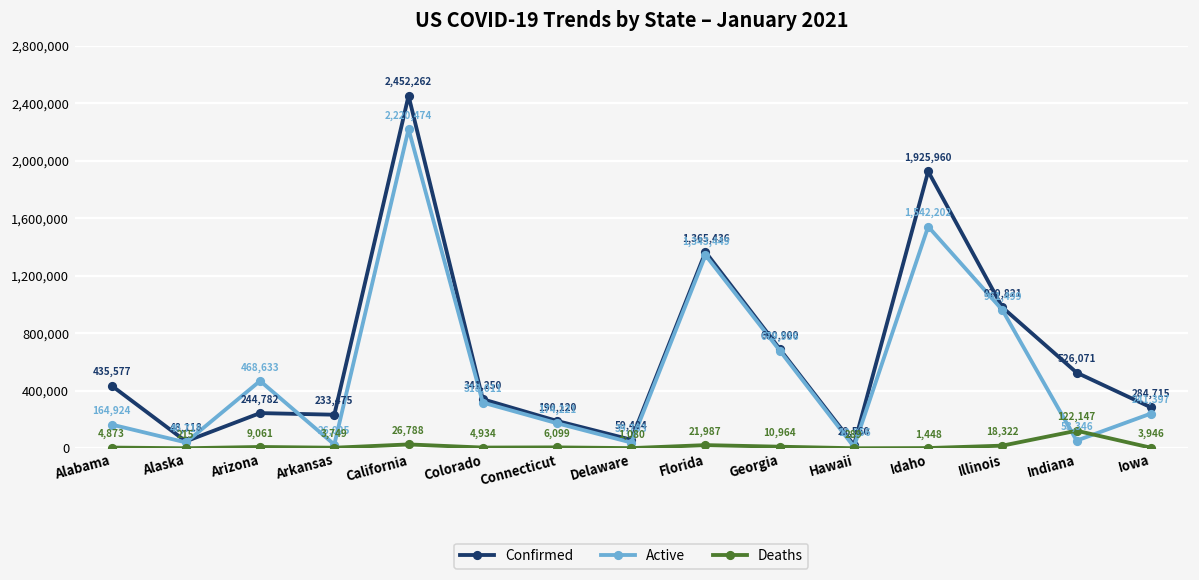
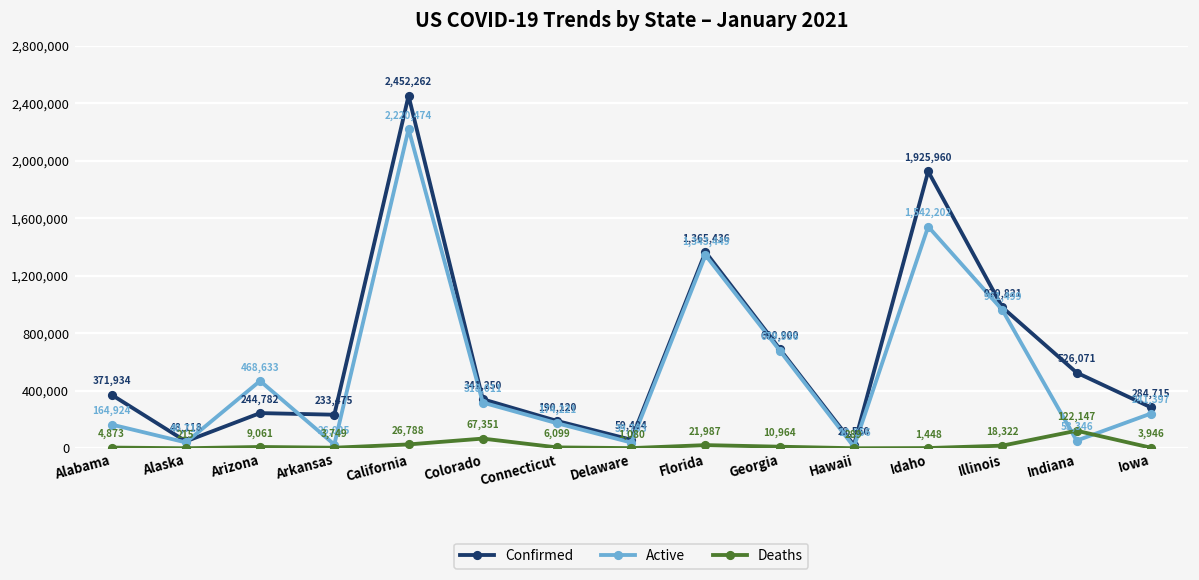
Confirmed, Alabama: 435,577 -> 371,934
Deaths, Colorado: 4,934 -> 67,351
